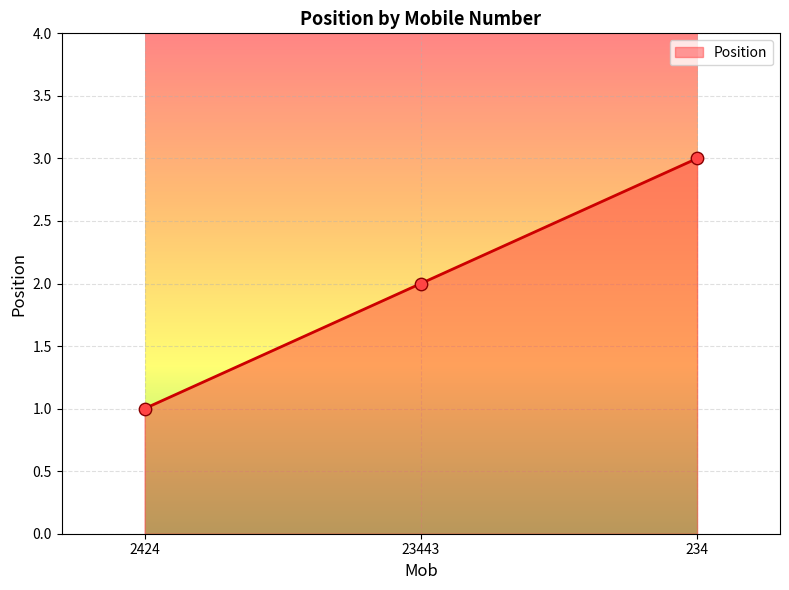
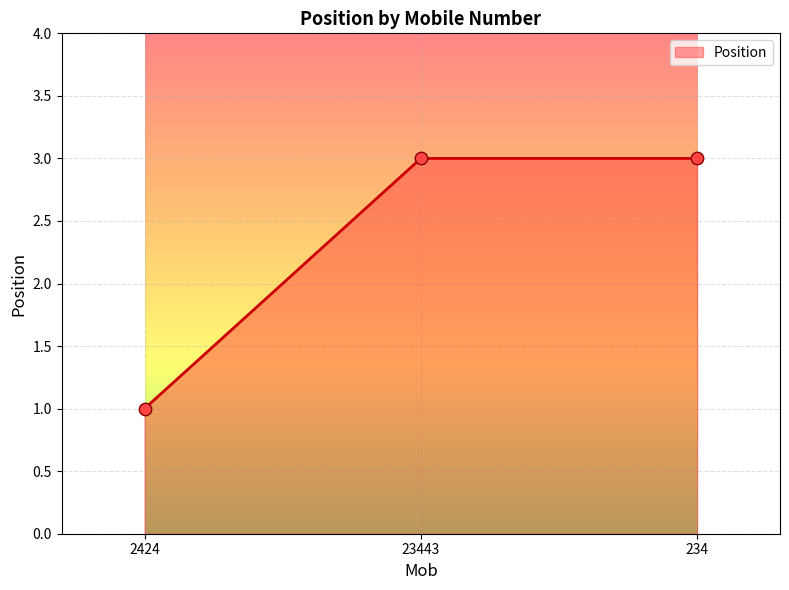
23443: 2 -> 3
